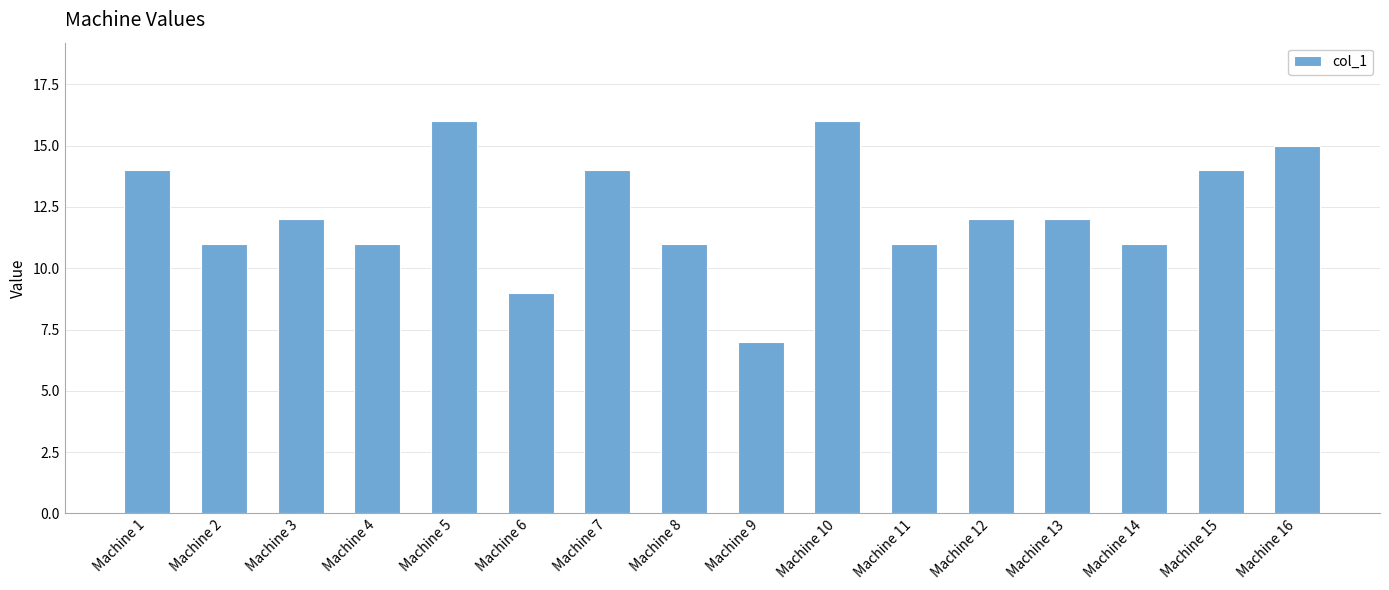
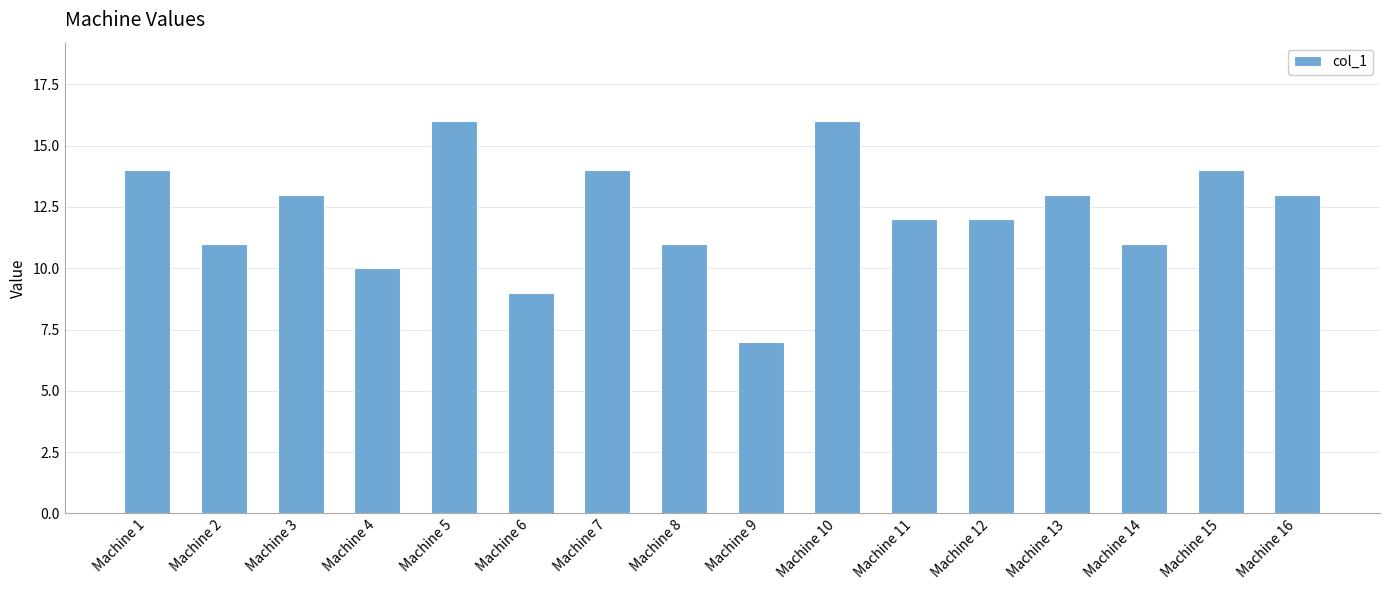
Machine 3: 12 -> 13
Machine 4: 11 -> 10
Machine 11: 11 -> 12
Machine 13: 12 -> 13
Machine 16: 15 -> 13
